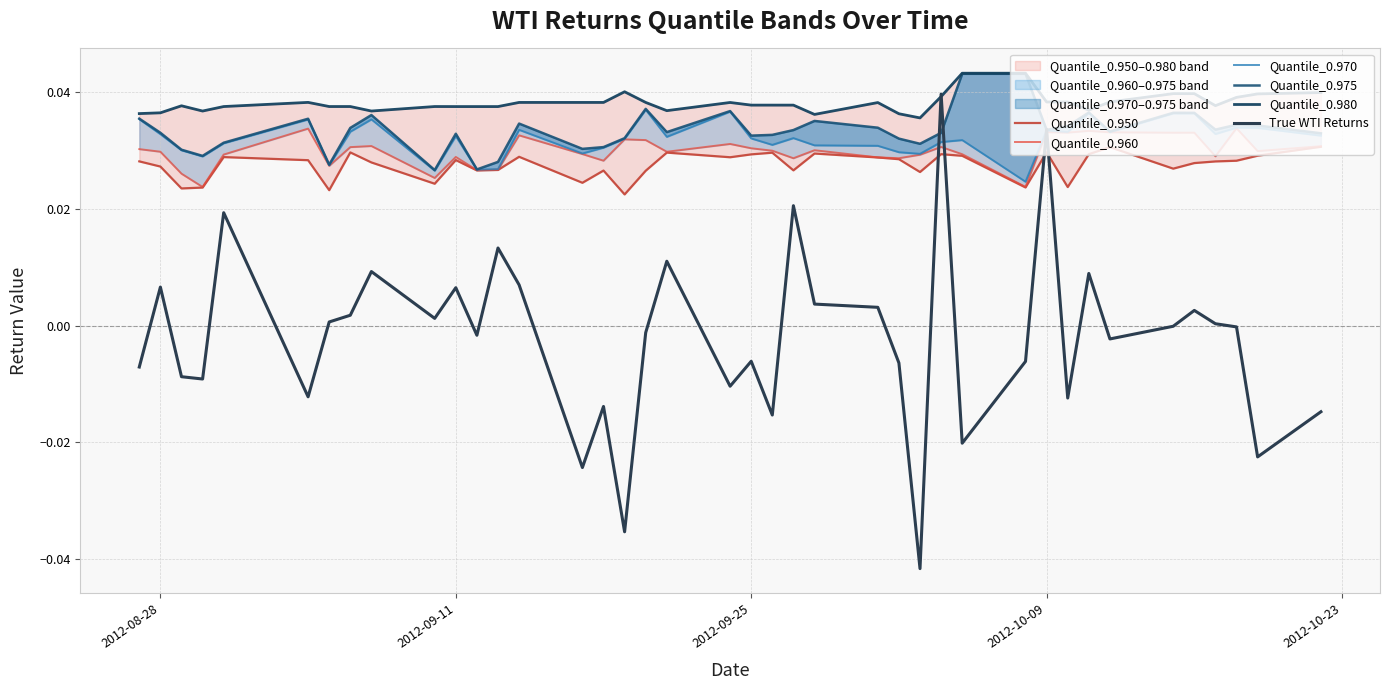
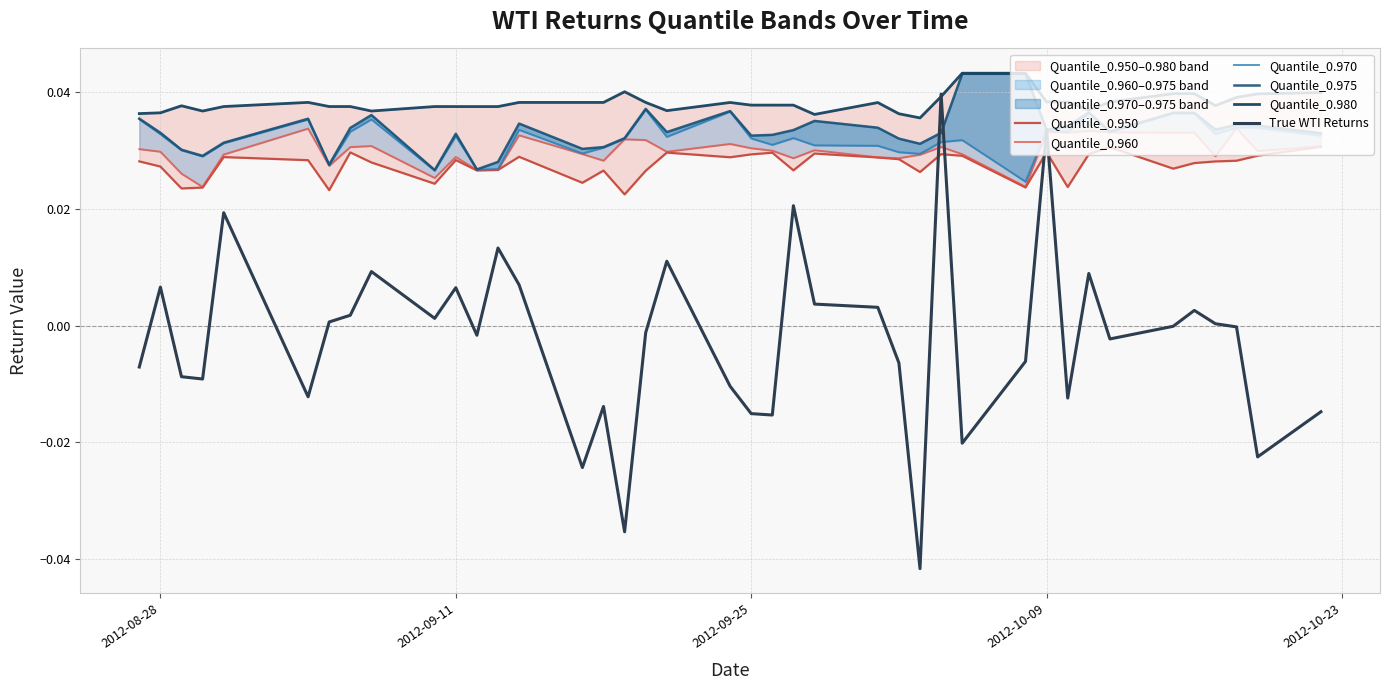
True WTI Returns, 2012-09-25: -0.006 -> -0.015
